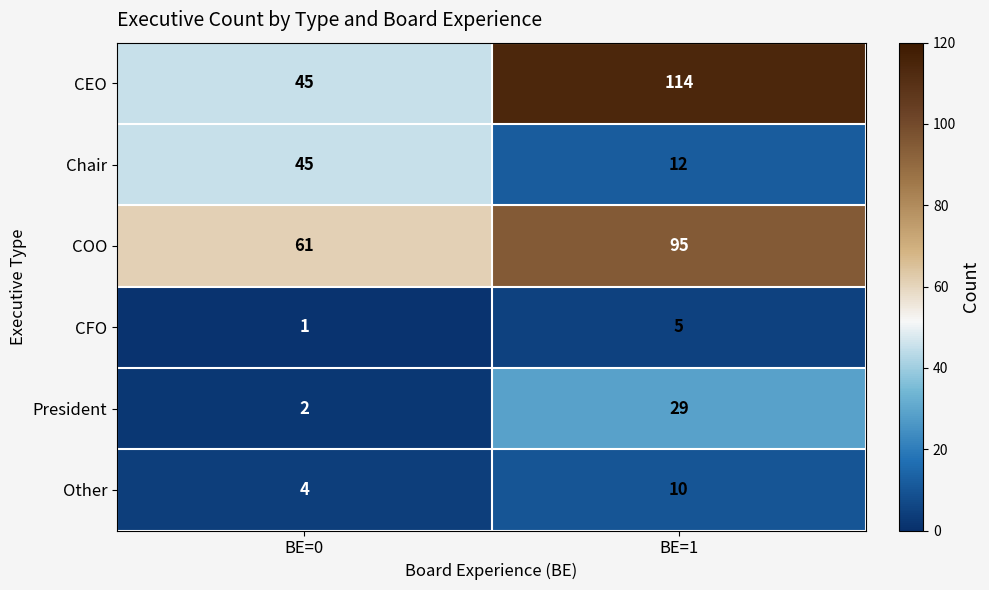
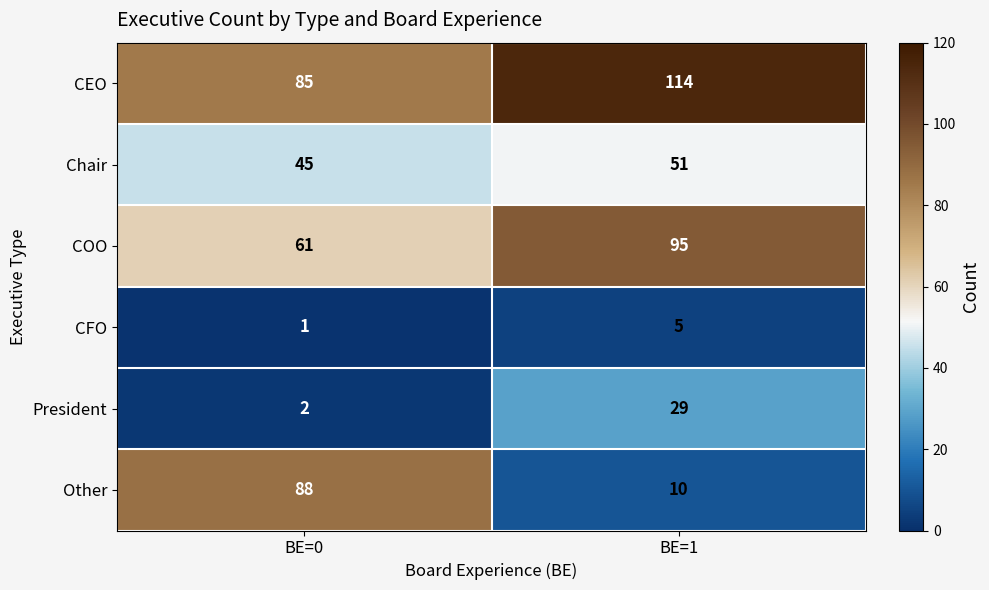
CEO, BE=0: 45 -> 85
Chair, BE=1: 12 -> 51
Other, BE=0: 4 -> 88
